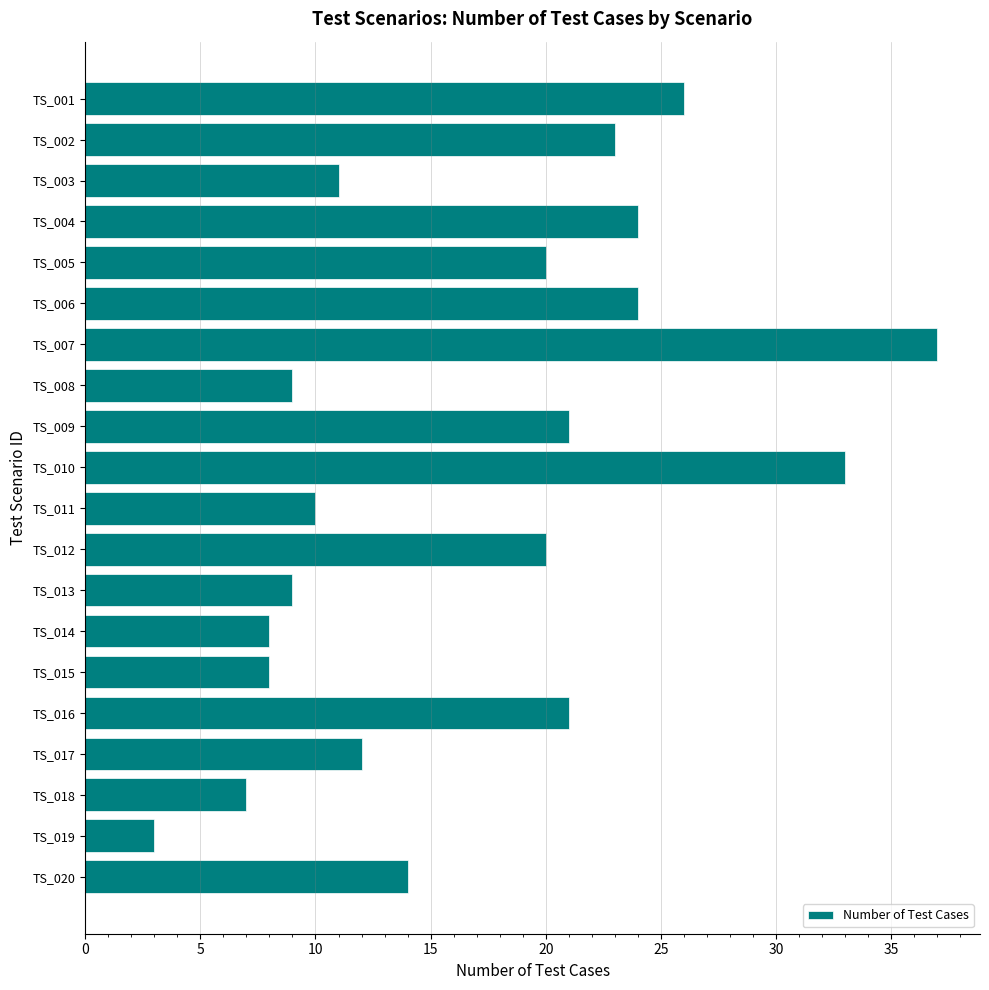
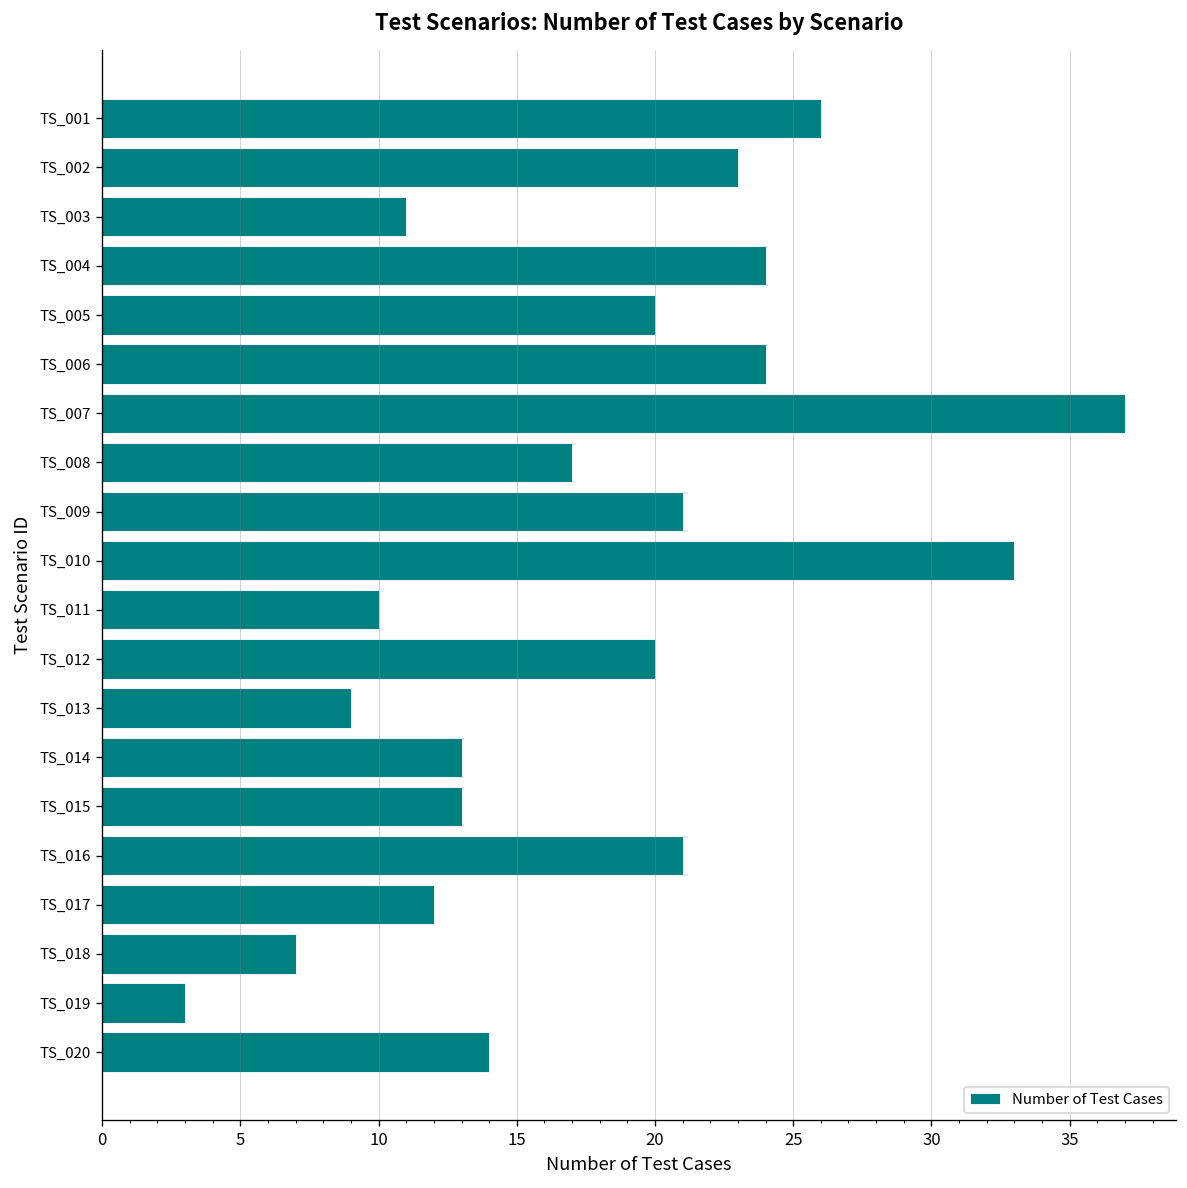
TS_008: 9 -> 17
TS_014: 8 -> 13
TS_015: 8 -> 13
